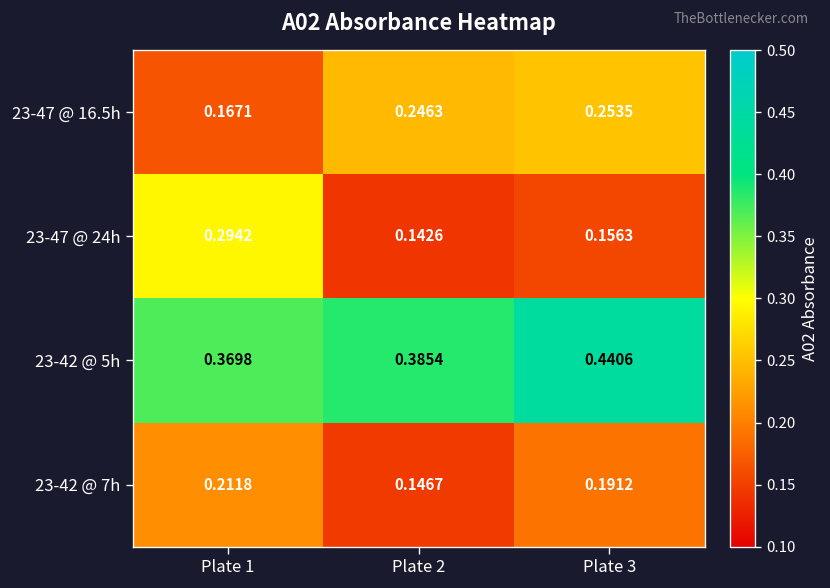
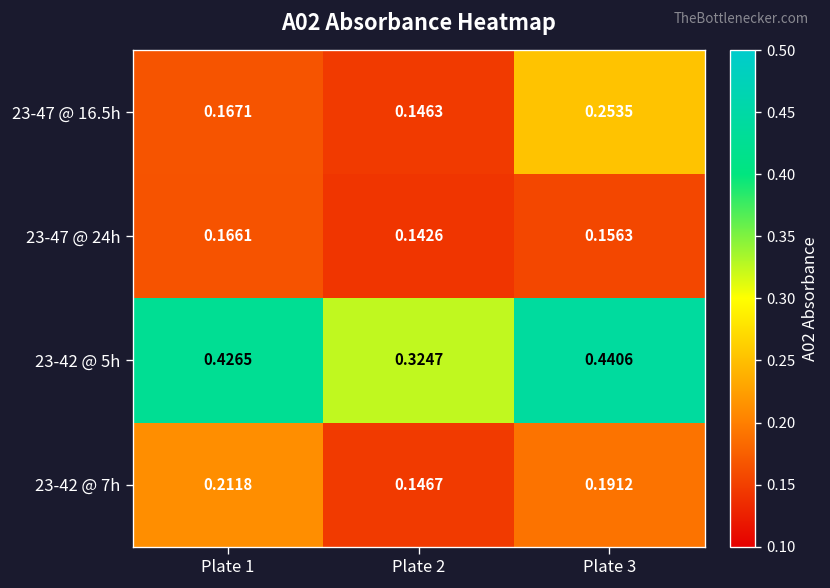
23-47 @ 16.5h, Plate 2: 0.2463 -> 0.1463
23-47 @ 24h, Plate 1: 0.2942 -> 0.1661
23-42 @ 5h, Plate 1: 0.3698 -> 0.4265
23-42 @ 5h, Plate 2: 0.3854 -> 0.3247
